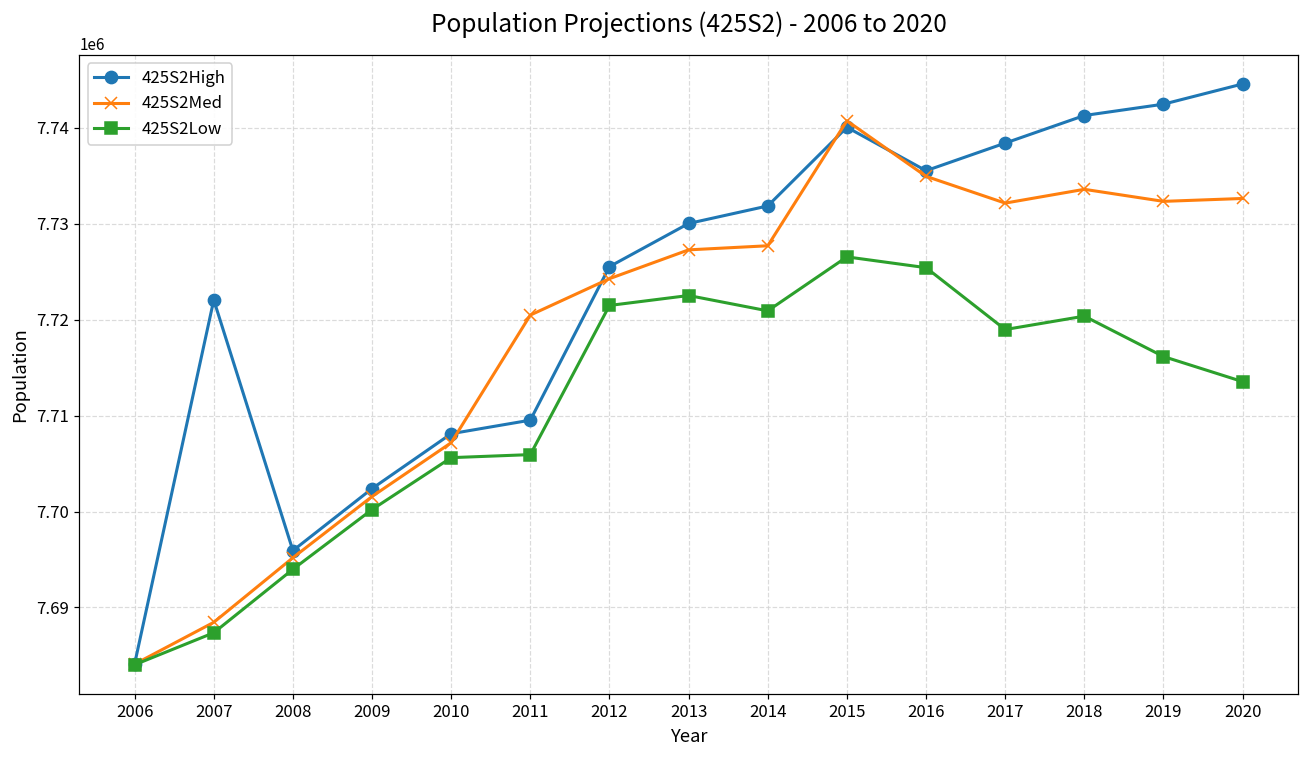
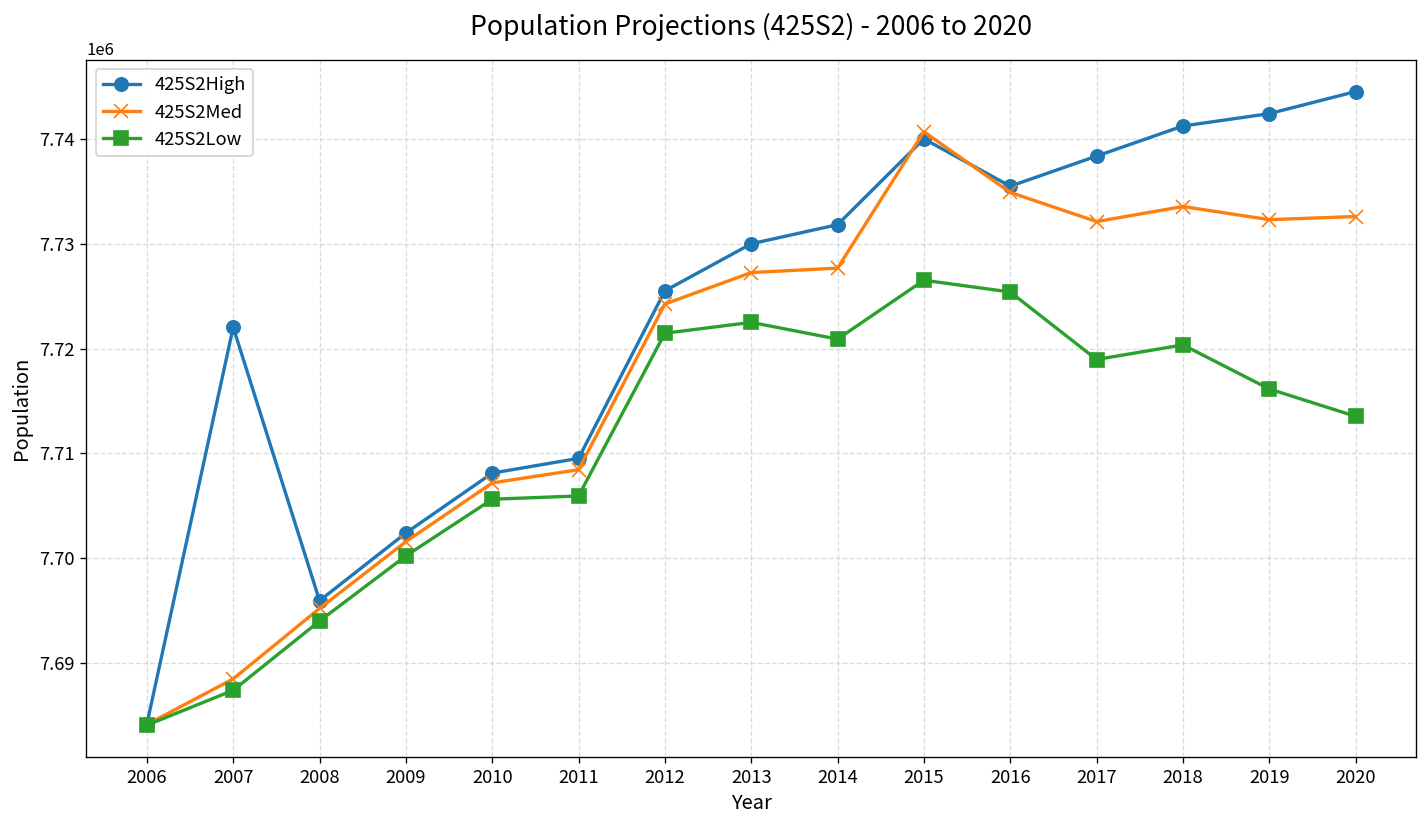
425S2Med, 2011: 7720000 -> 7708000
